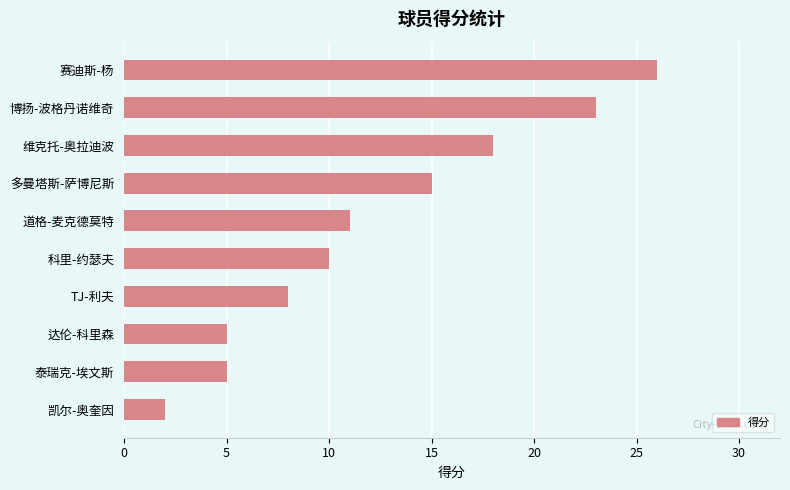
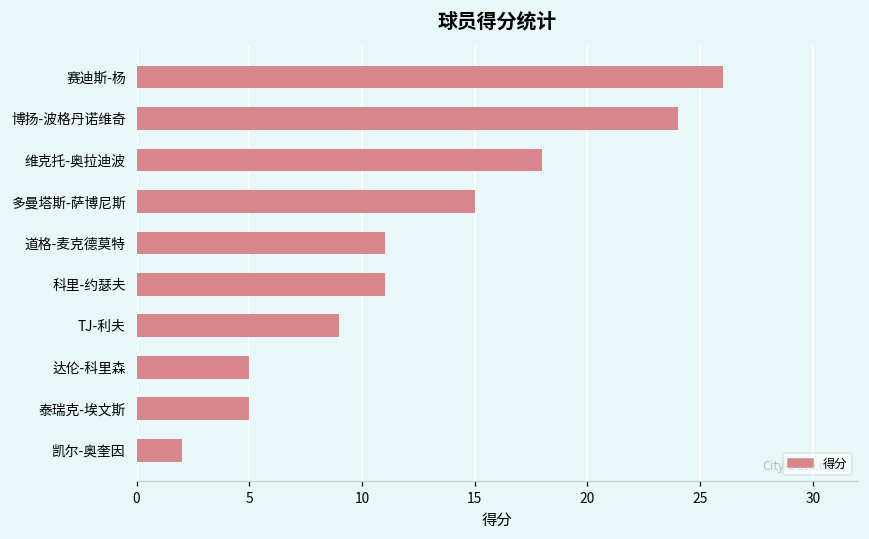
博扬-波格丹诺维奇: 23 -> 24
科里-约瑟夫: 10 -> 11
TJ-利夫: 8 -> 9
